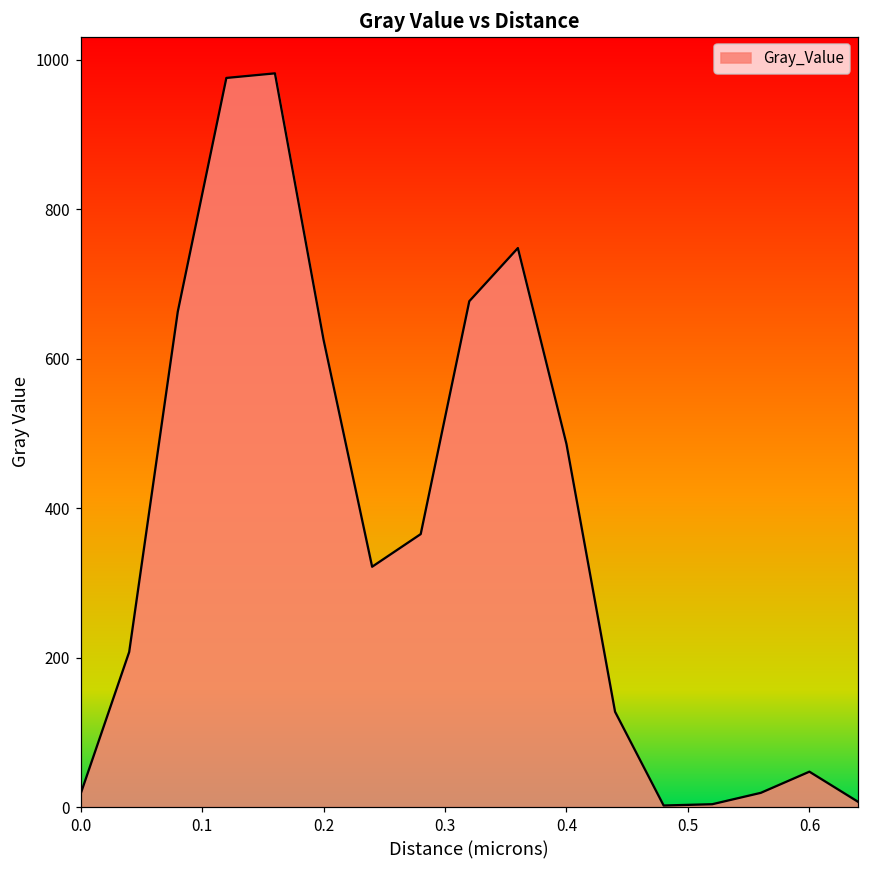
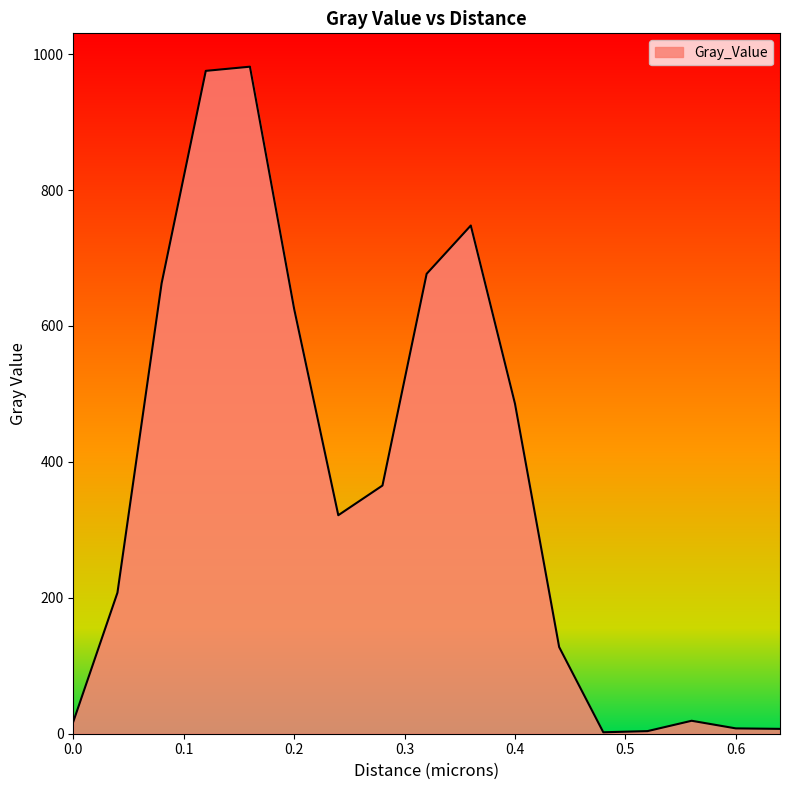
0.6: 50 -> 10
